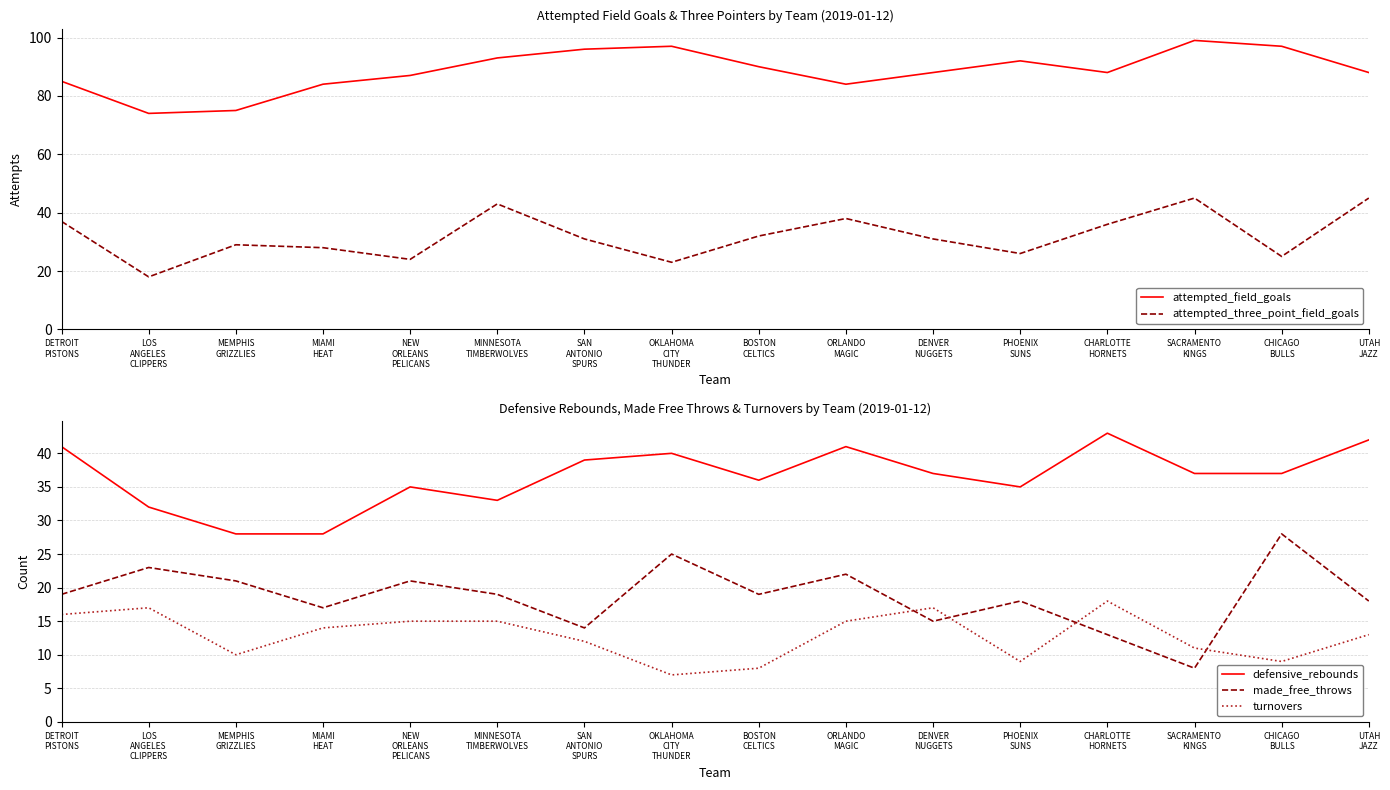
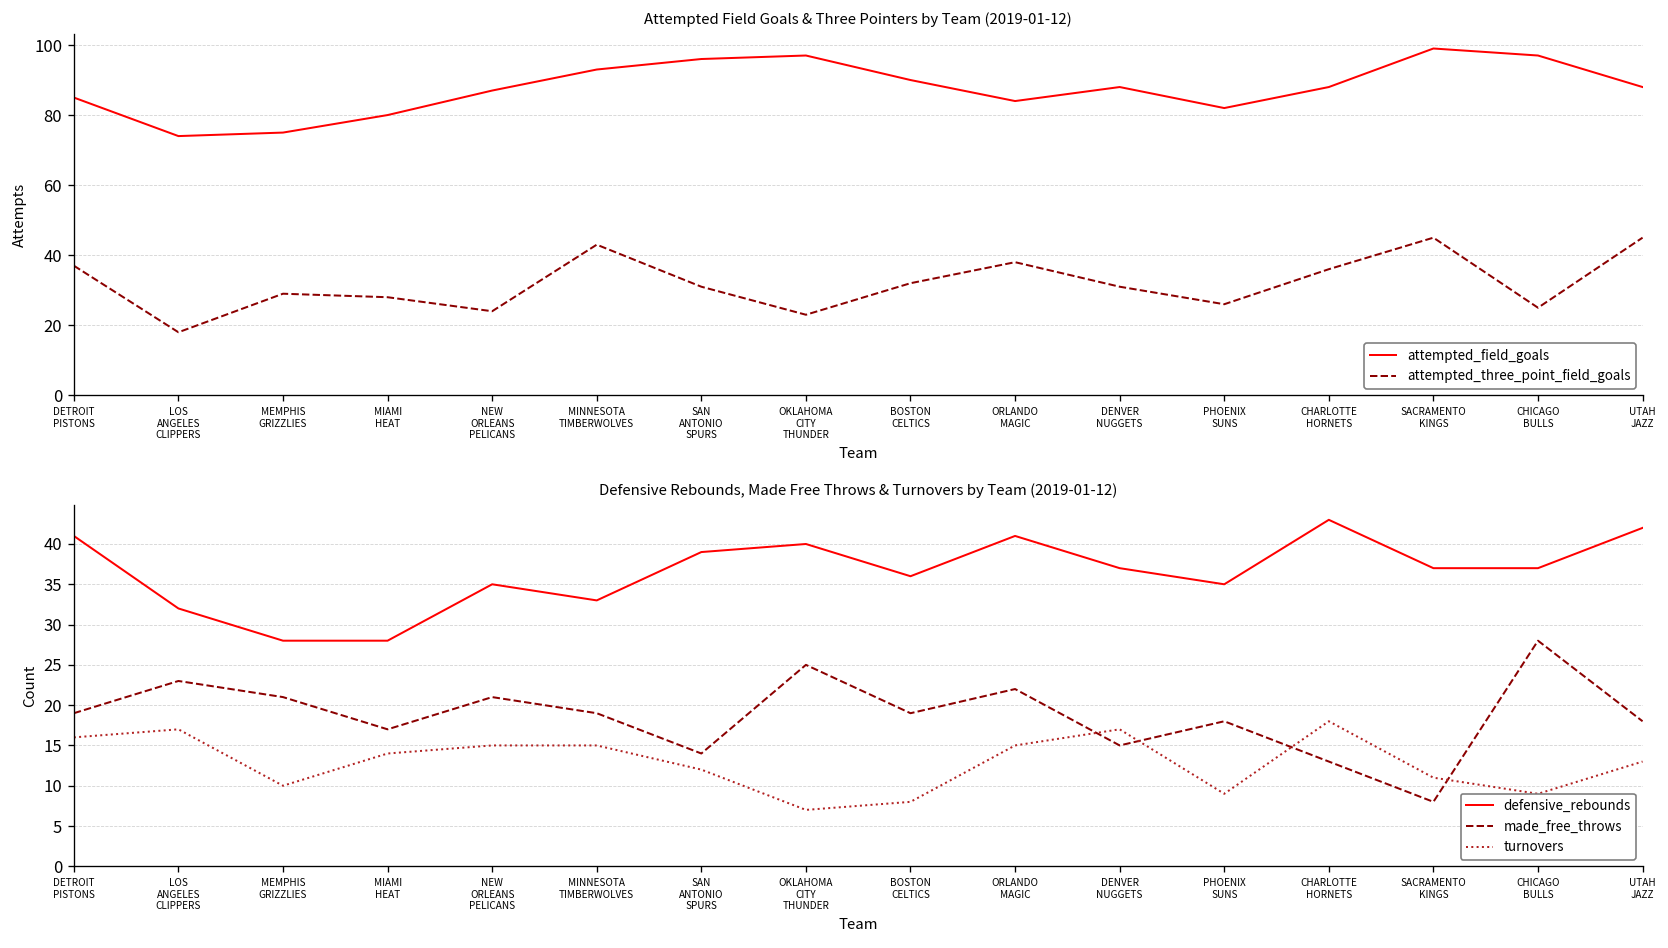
Attempted Field Goals & Three Pointers by Team (2019-01-12), attempted_field_goals, MIAMI HEAT: 84 -> 80
Attempted Field Goals & Three Pointers by Team (2019-01-12), attempted_field_goals, PHOENIX SUNS: 92 -> 82
